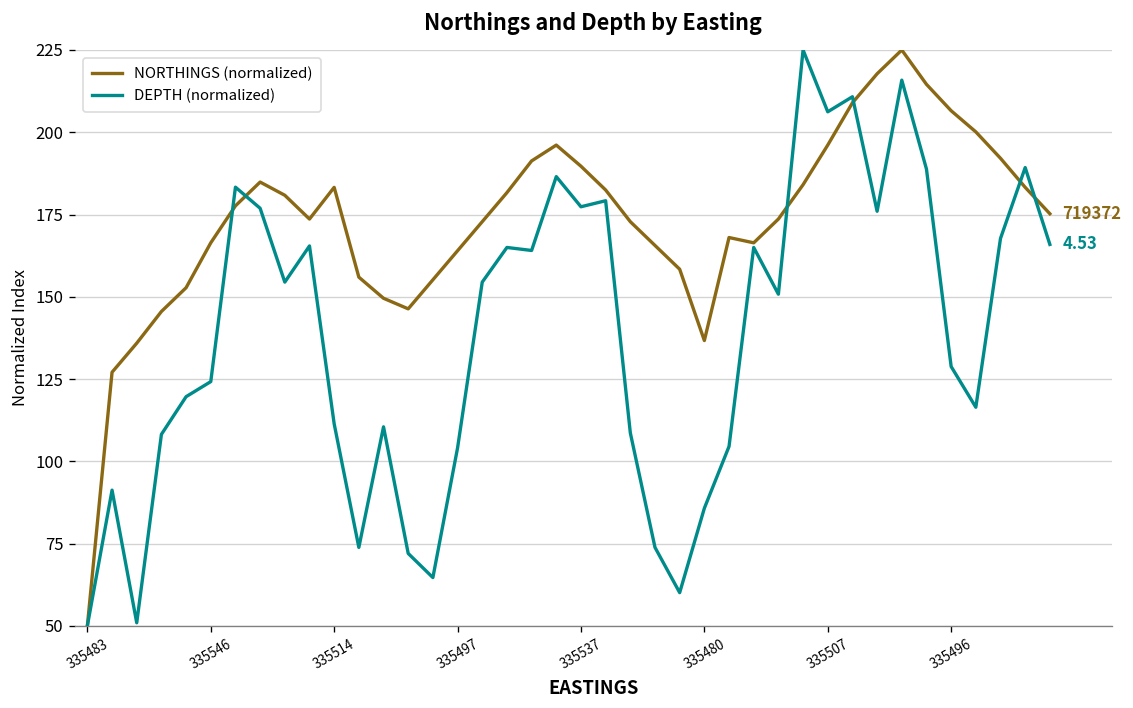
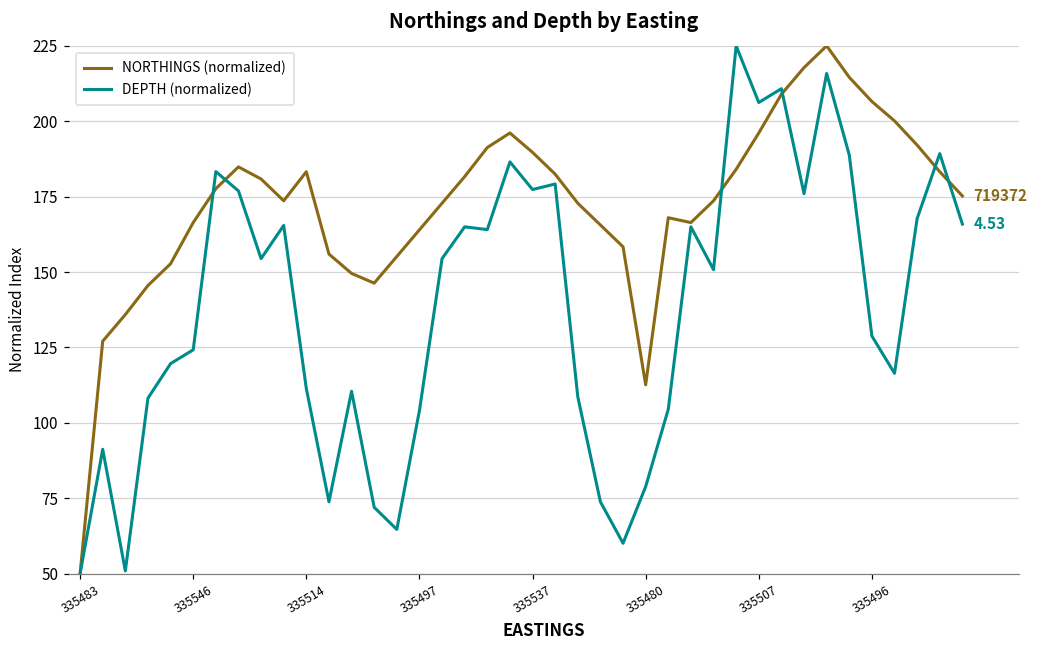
NORTHINGS (normalized), 335480: 137 -> 113
DEPTH (normalized), 335480: 86 -> 79
